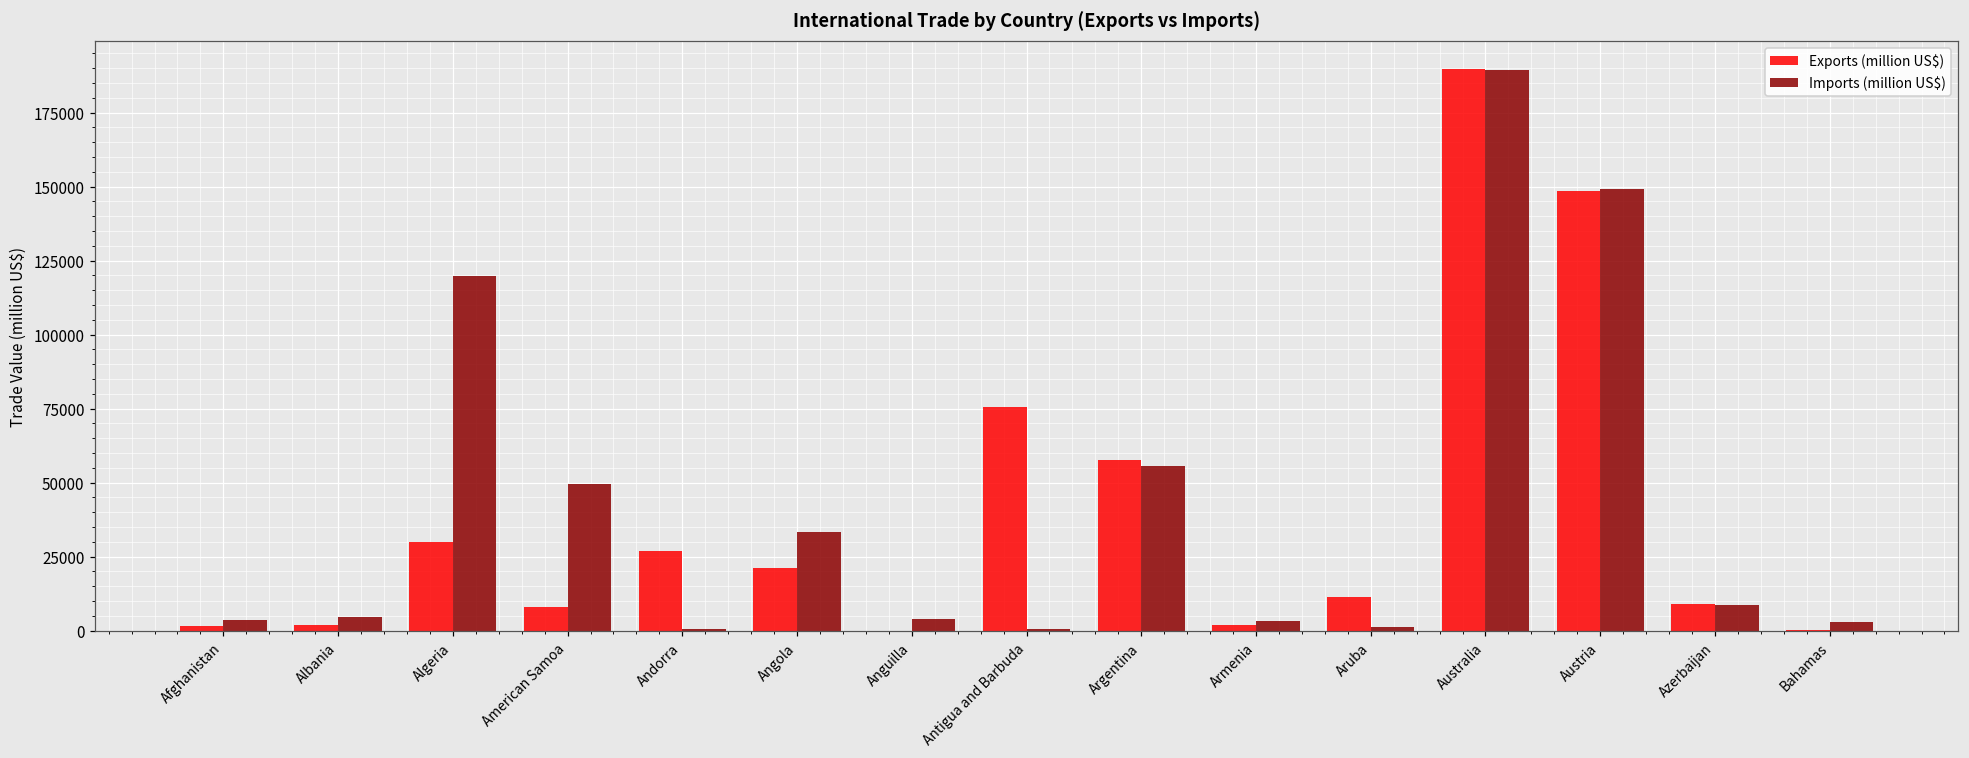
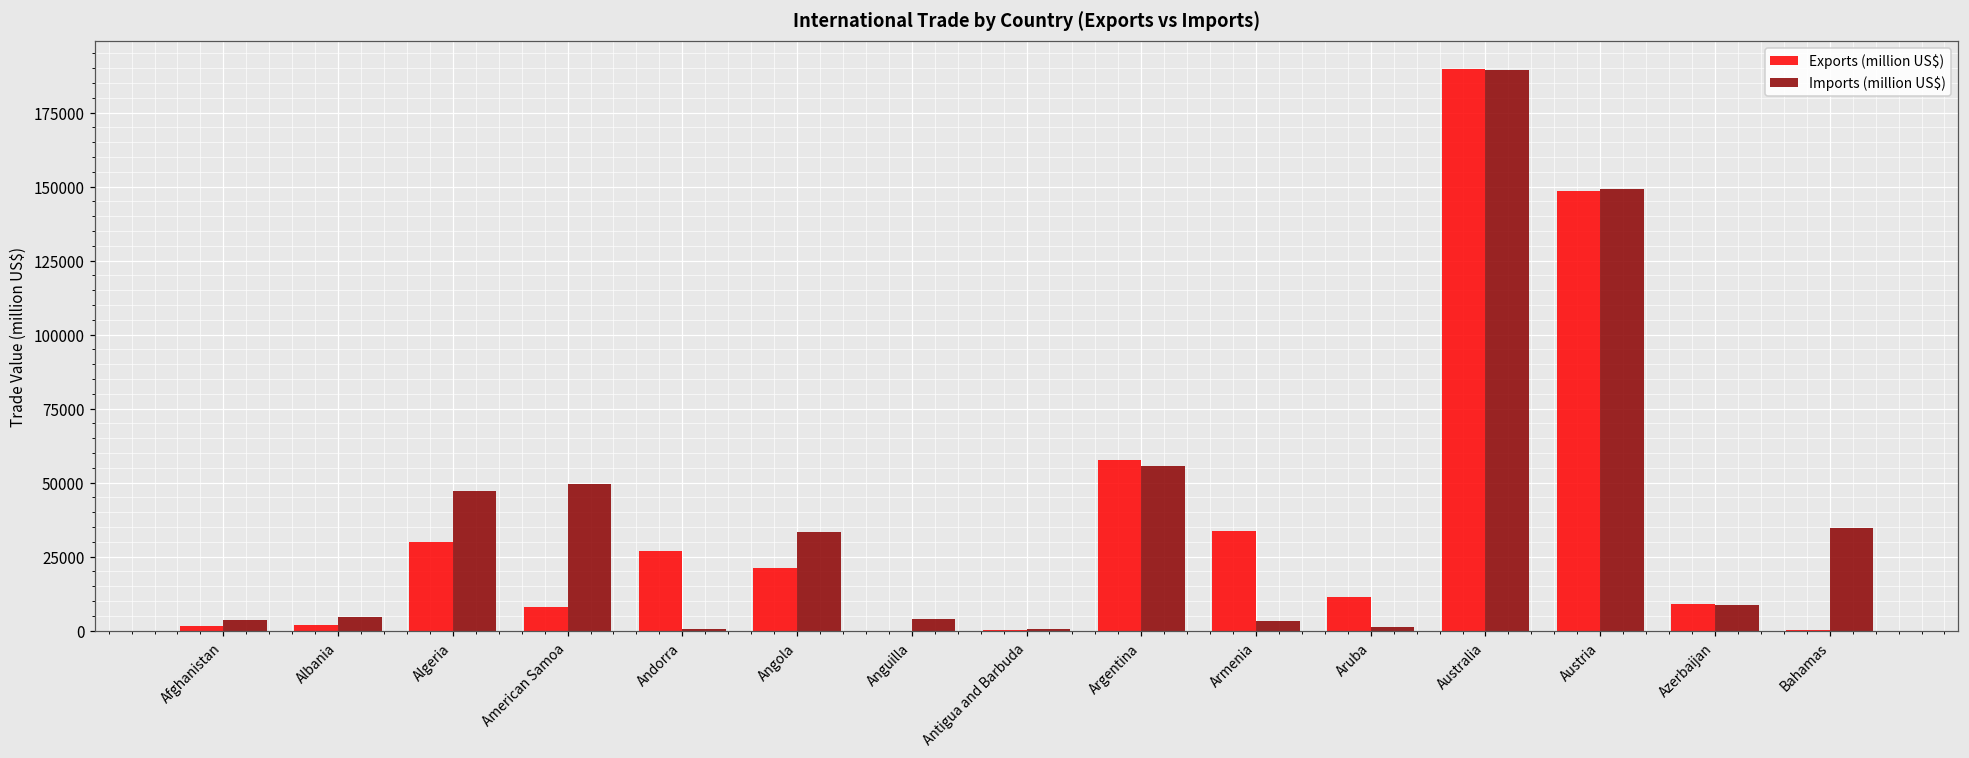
Imports (million US$), Algeria: 120000 -> 47000
Exports (million US$), Antigua and Barbuda: 75000 -> 0
Exports (million US$), Armenia: 2000 -> 34000
Imports (million US$), Bahamas: 3000 -> 35000
